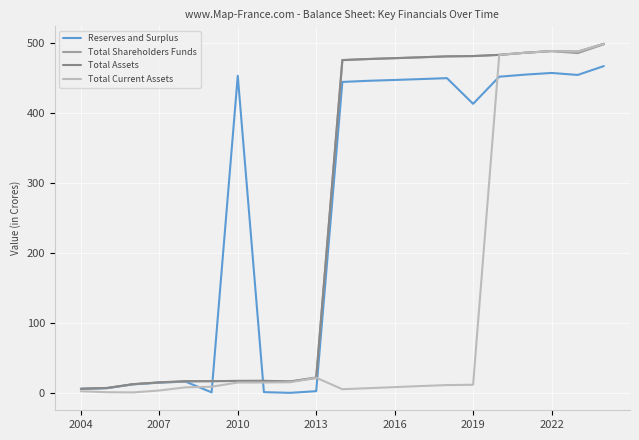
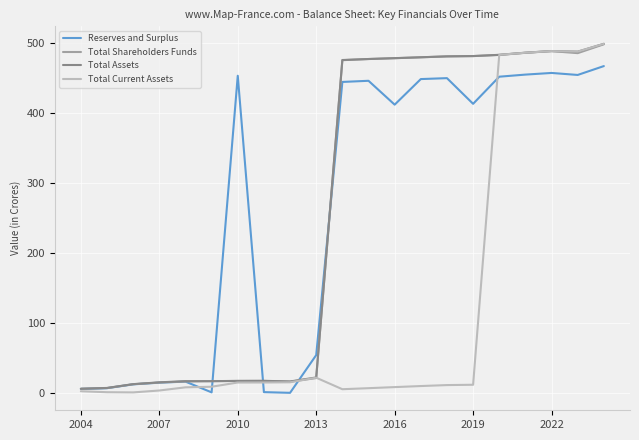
Reserves and Surplus, 2013: 0 -> 50
Reserves and Surplus, 2016: 450 -> 410
